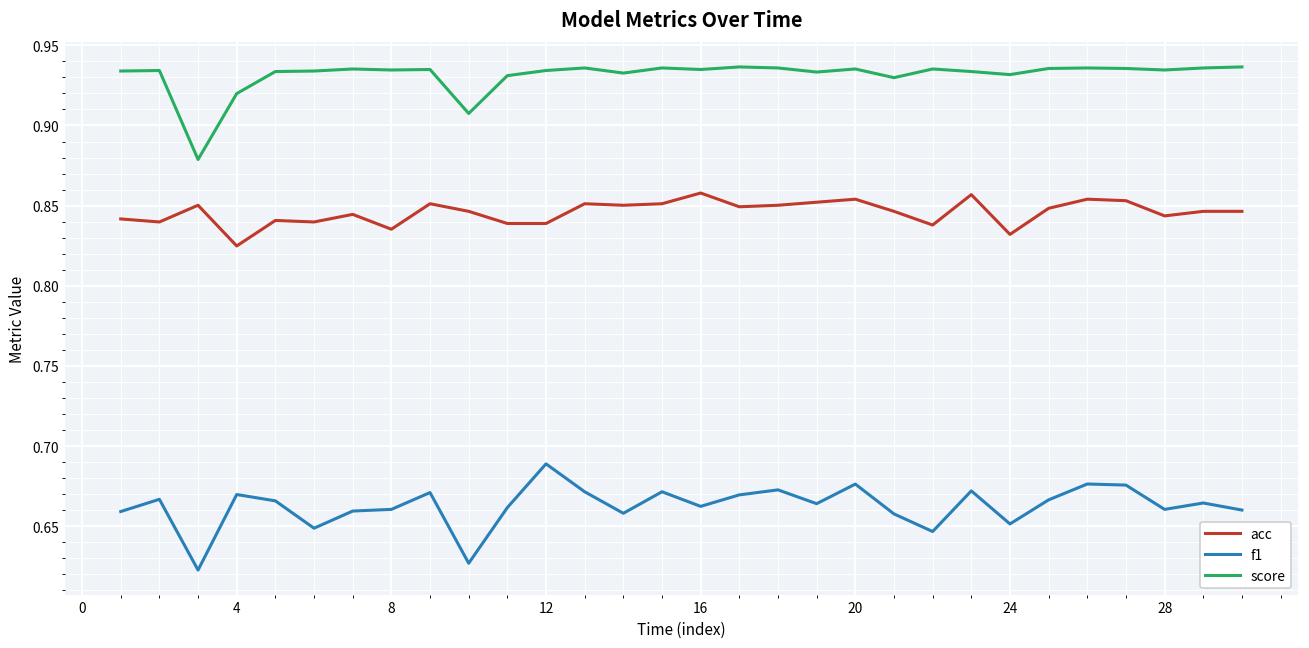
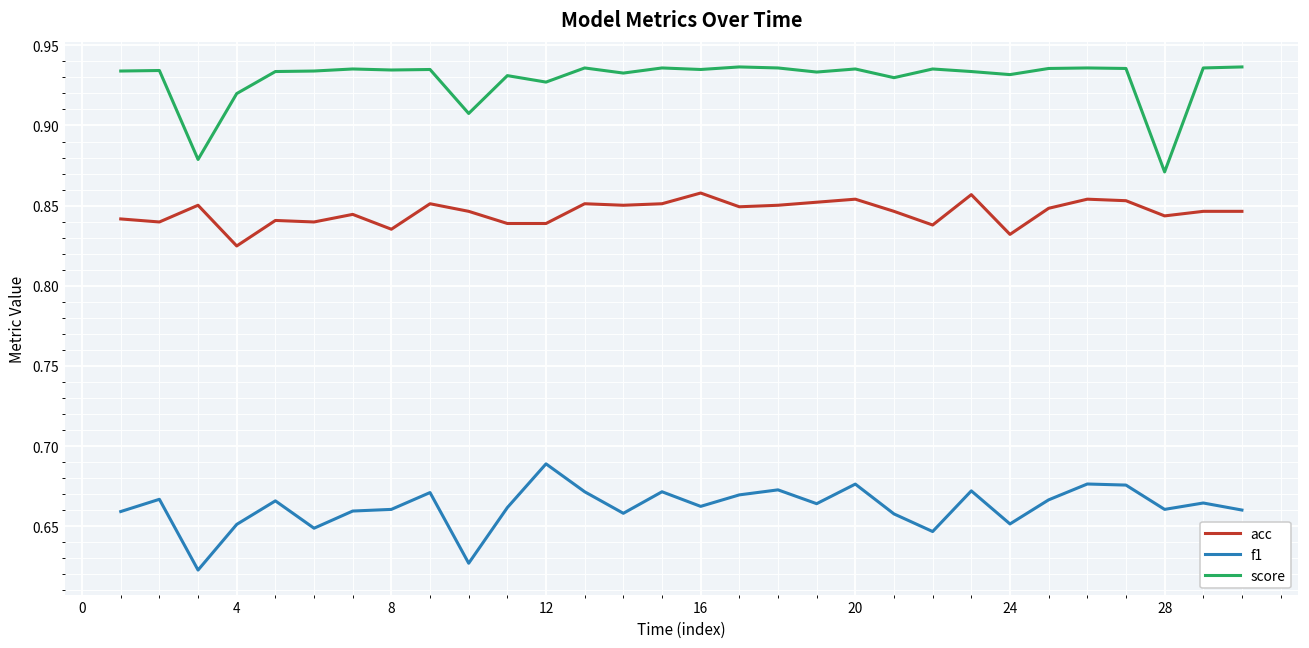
f1, 4: 0.670 -> 0.651
score, 12: 0.934 -> 0.927
score, 28: 0.935 -> 0.871
